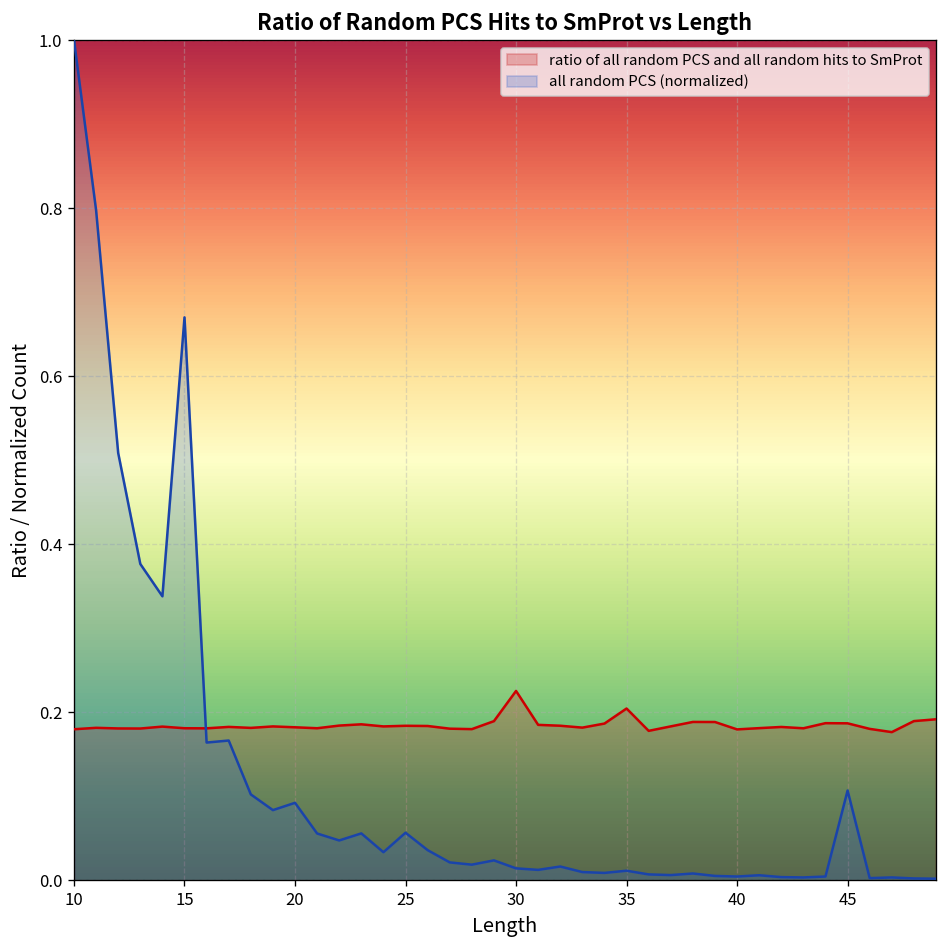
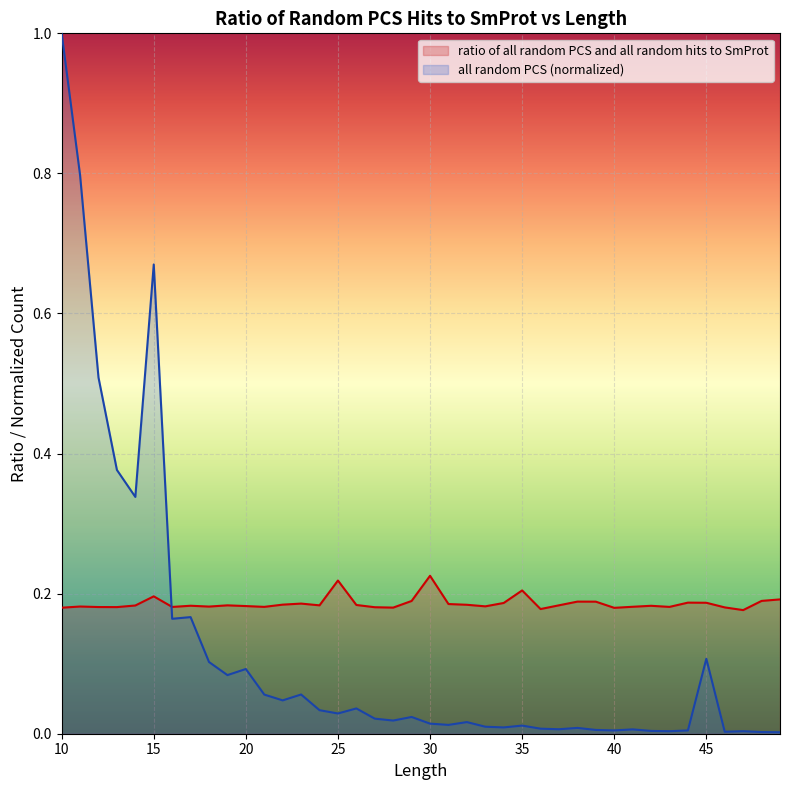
ratio of all random PCS and all random hits to SmProt, 15: 0.18 -> 0.20
ratio of all random PCS and all random hits to SmProt, 25: 0.18 -> 0.22
all random PCS (normalized), 25: 0.06 -> 0.03
